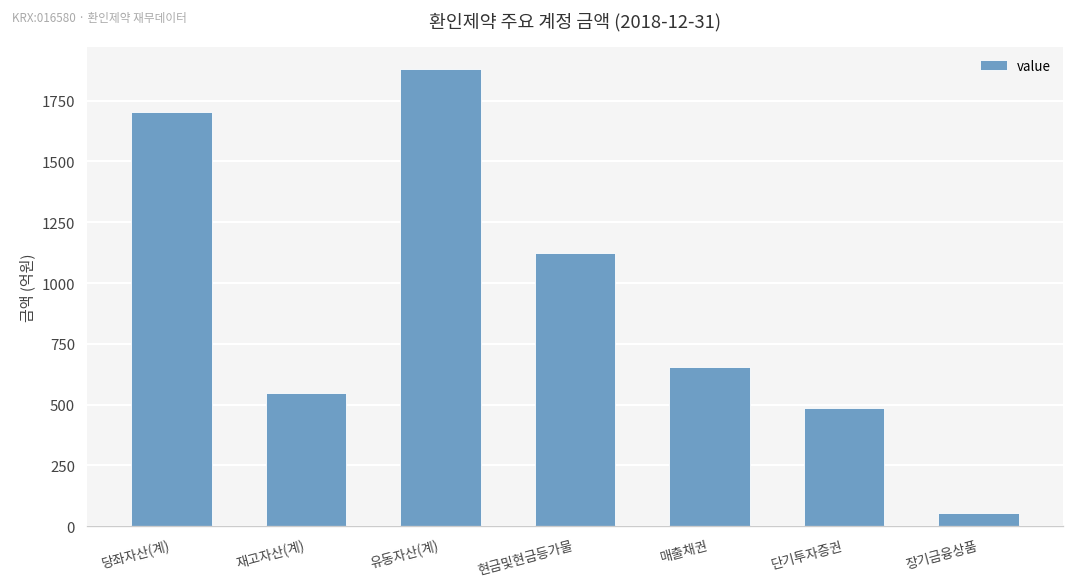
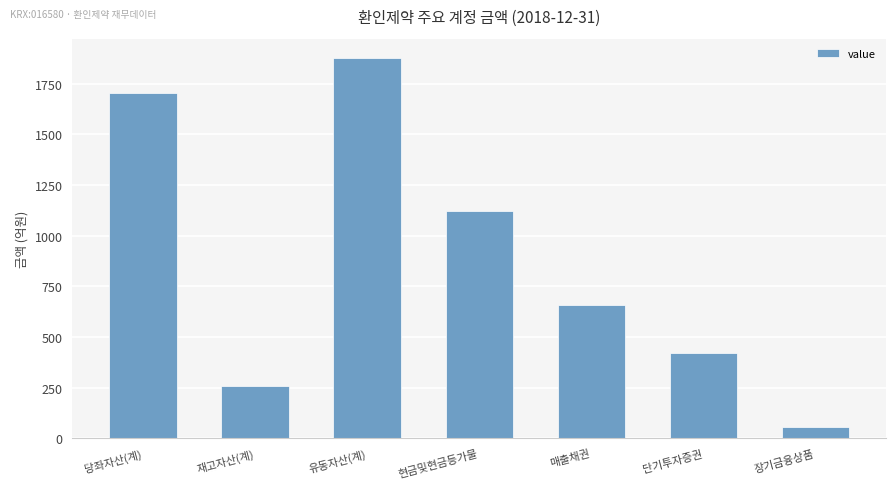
재고자산(계): 550 -> 260
단기투자증권: 490 -> 420
